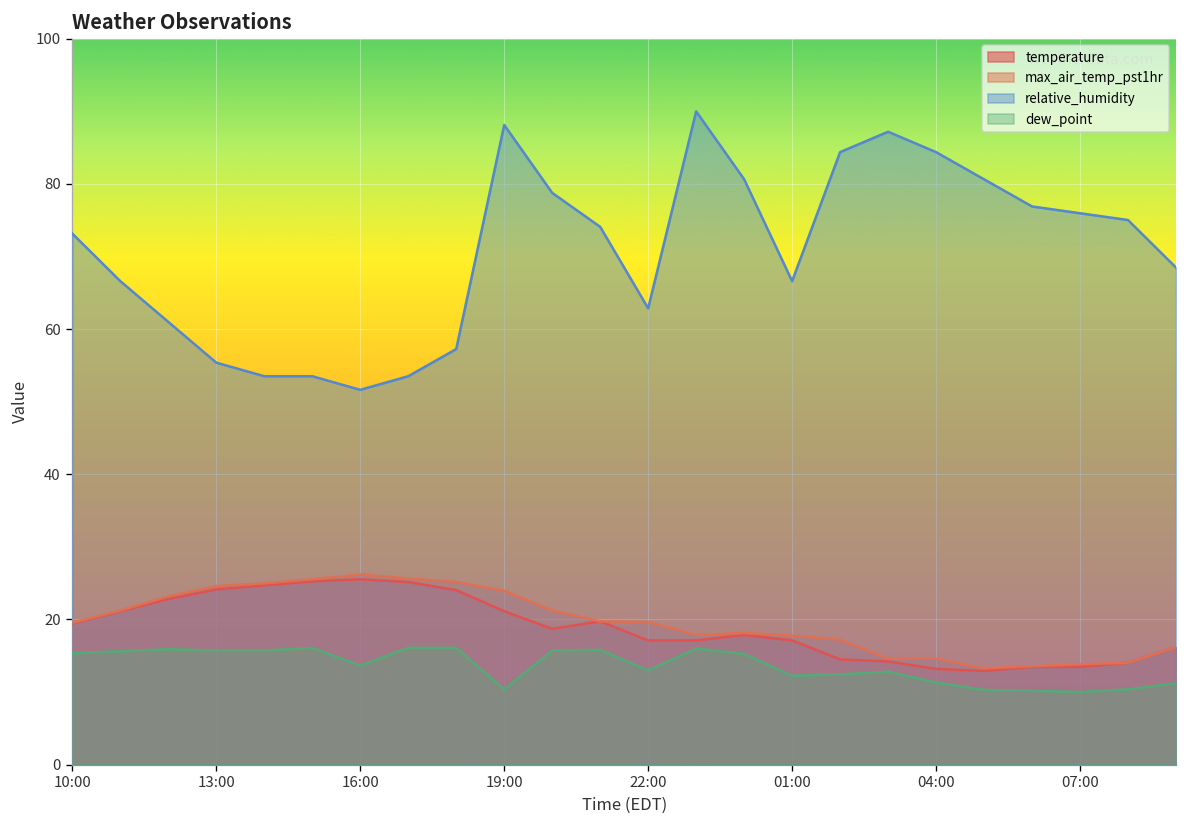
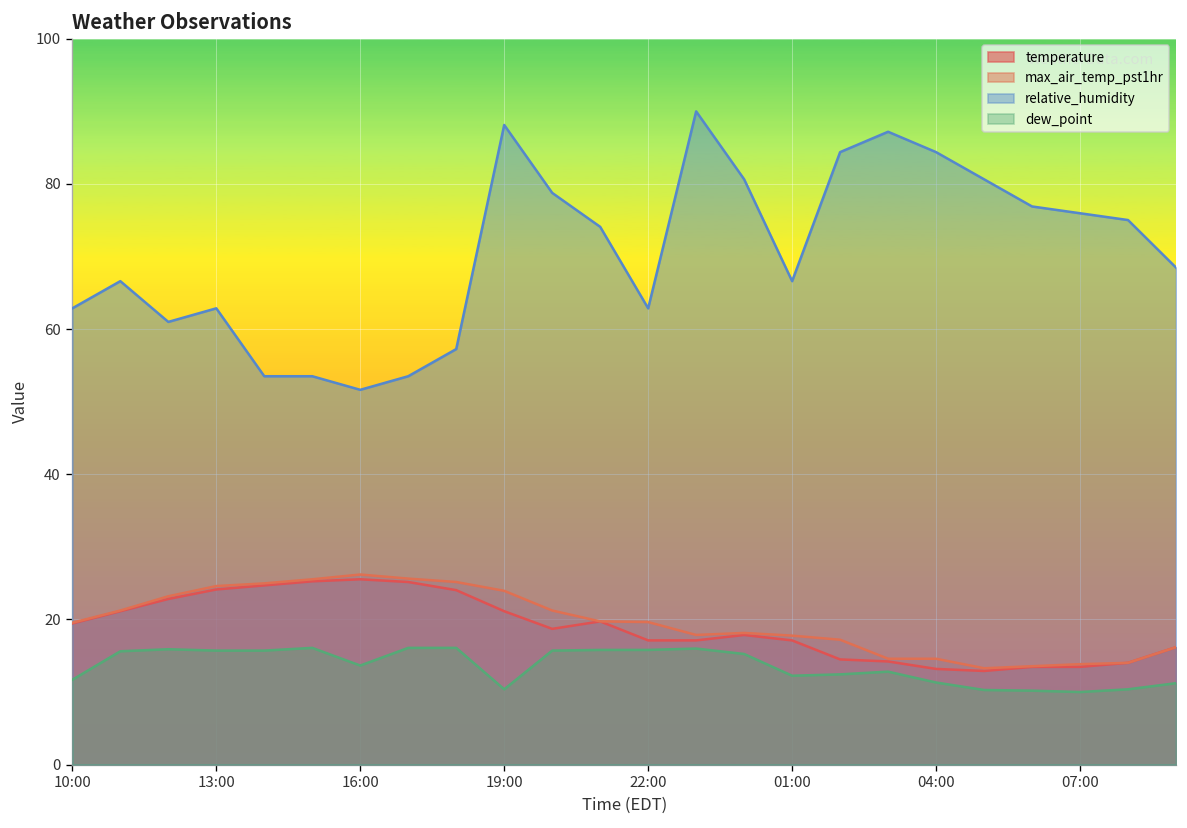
relative_humidity, 10:00: 73 -> 63
dew_point, 10:00: 15 -> 12
relative_humidity, 13:00: 55 -> 63
dew_point, 22:00: 13 -> 16
